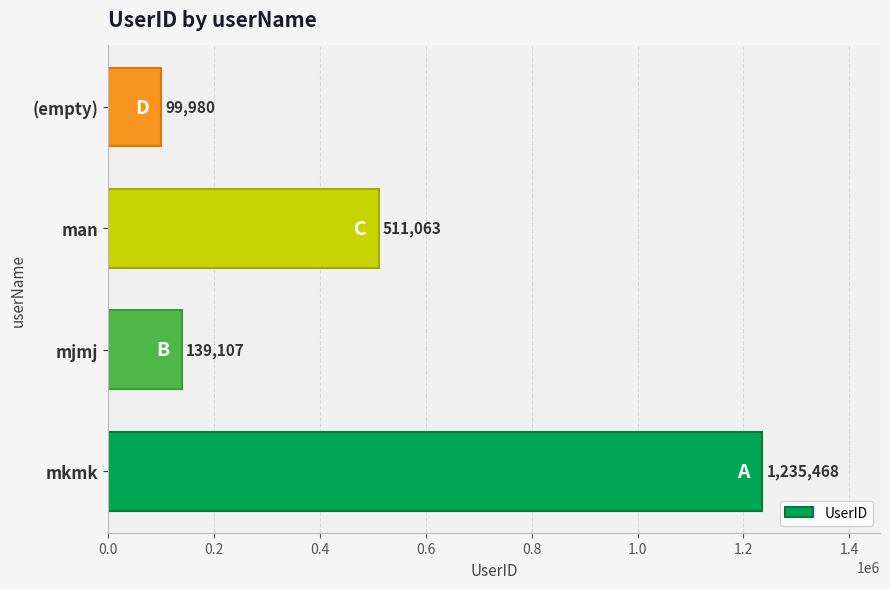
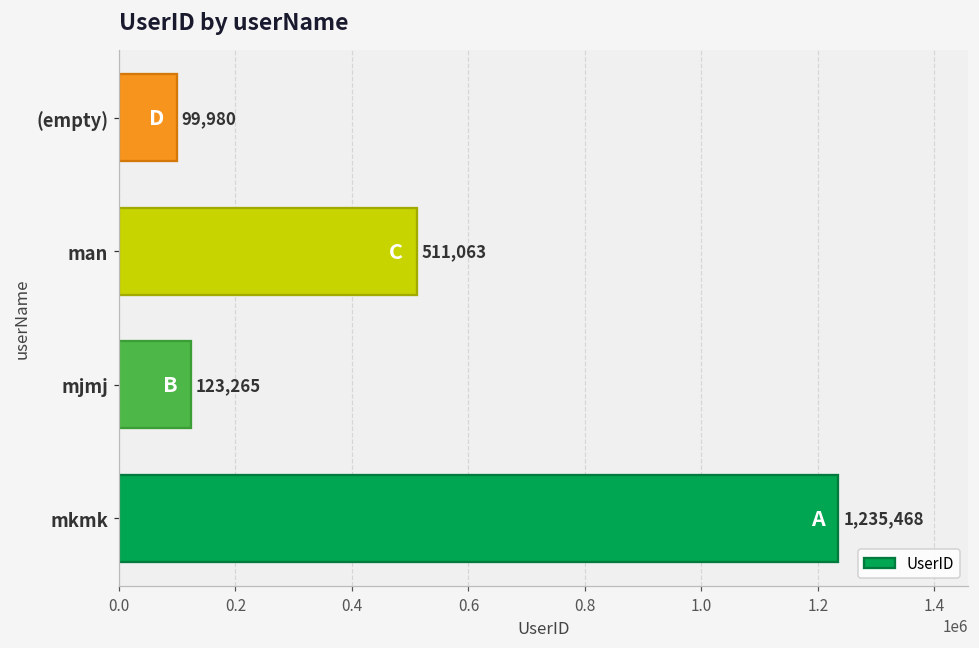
mjmj: 139,107 -> 123,265
